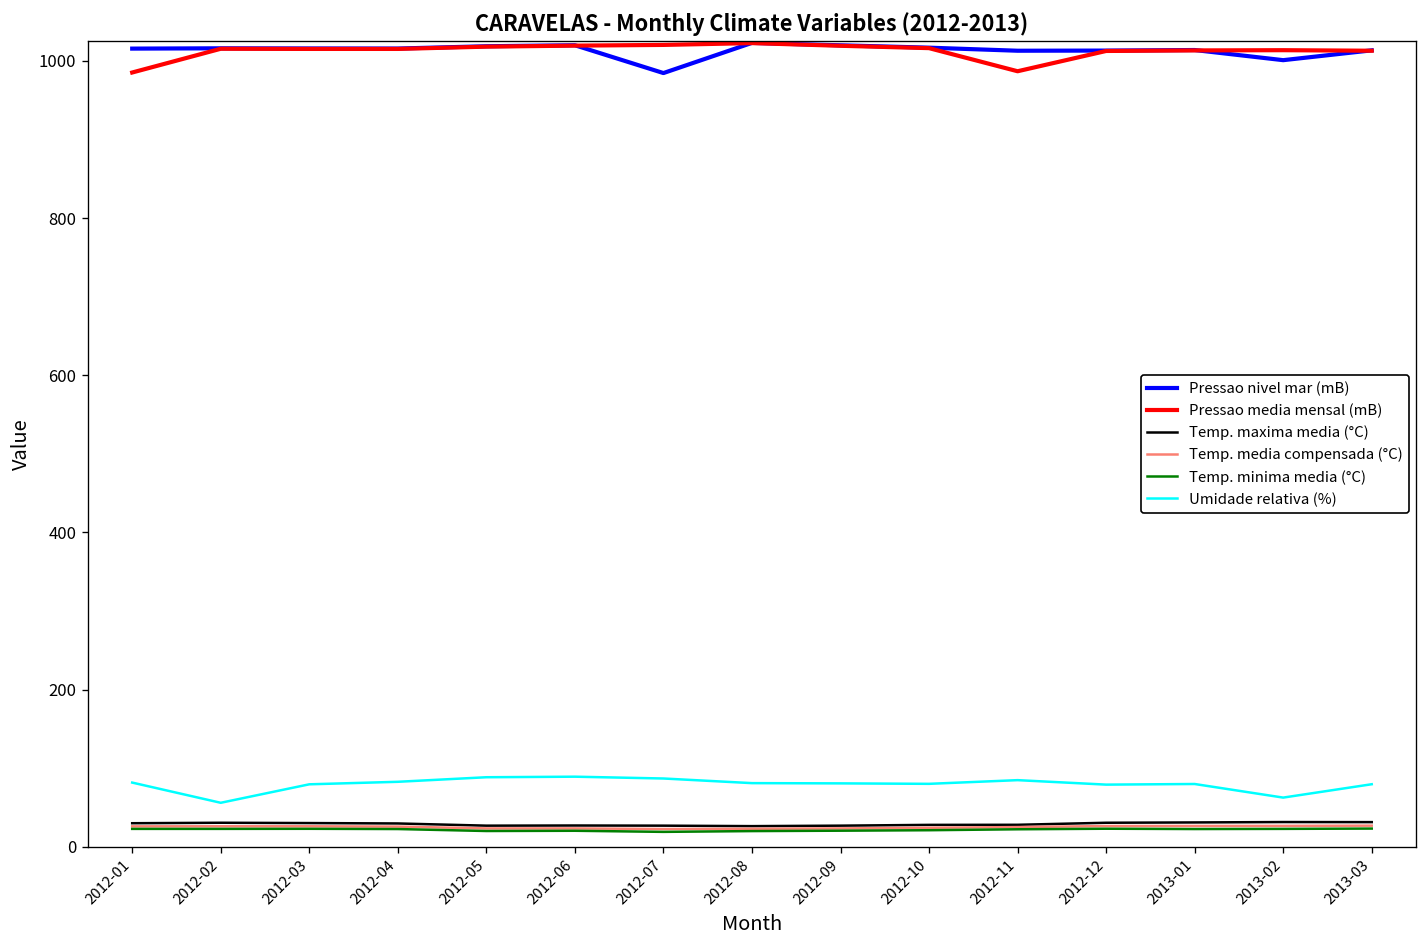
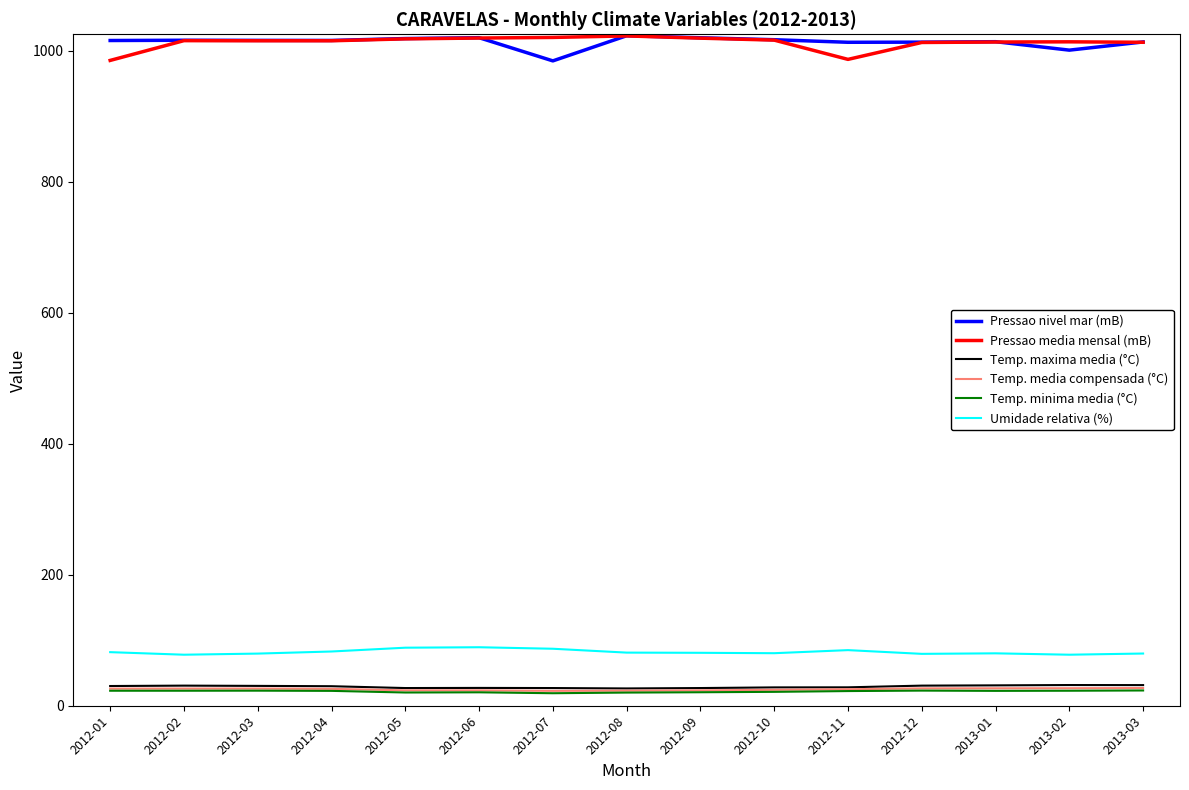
Umidade relativa (%), 2012-02: 60 -> 80
Umidade relativa (%), 2013-02: 60 -> 80
